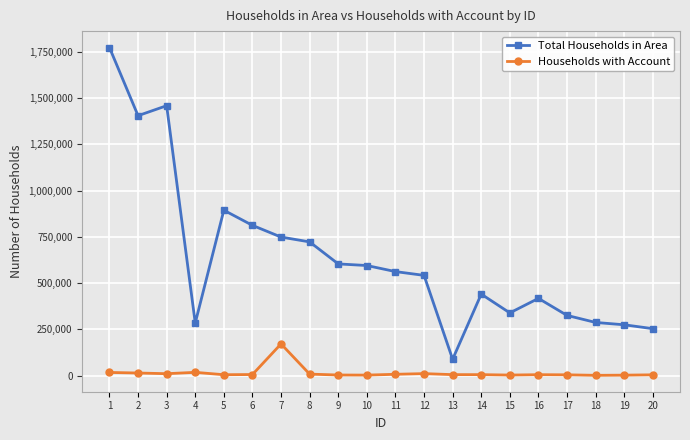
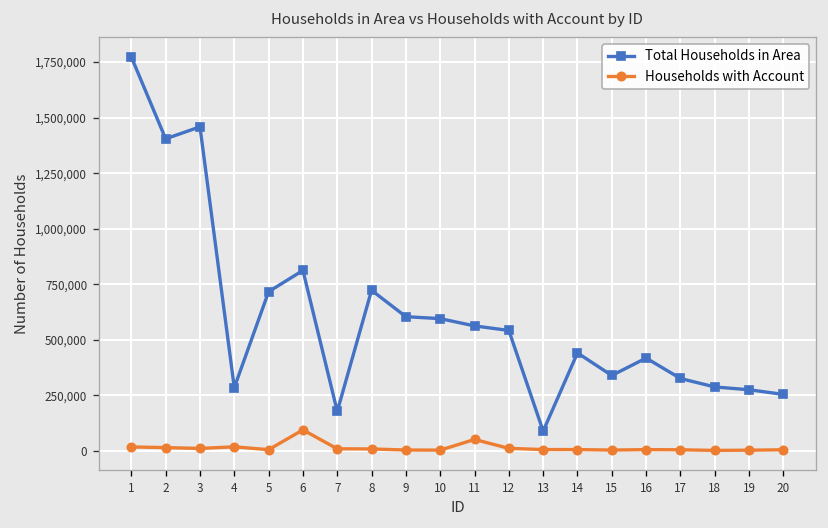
Total Households in Area, 5: 890,000 -> 720,000
Households with Account, 6: 10,000 -> 90,000
Total Households in Area, 7: 750,000 -> 180,000
Households with Account, 7: 170,000 -> 10,000
Households with Account, 11: 10,000 -> 50,000
